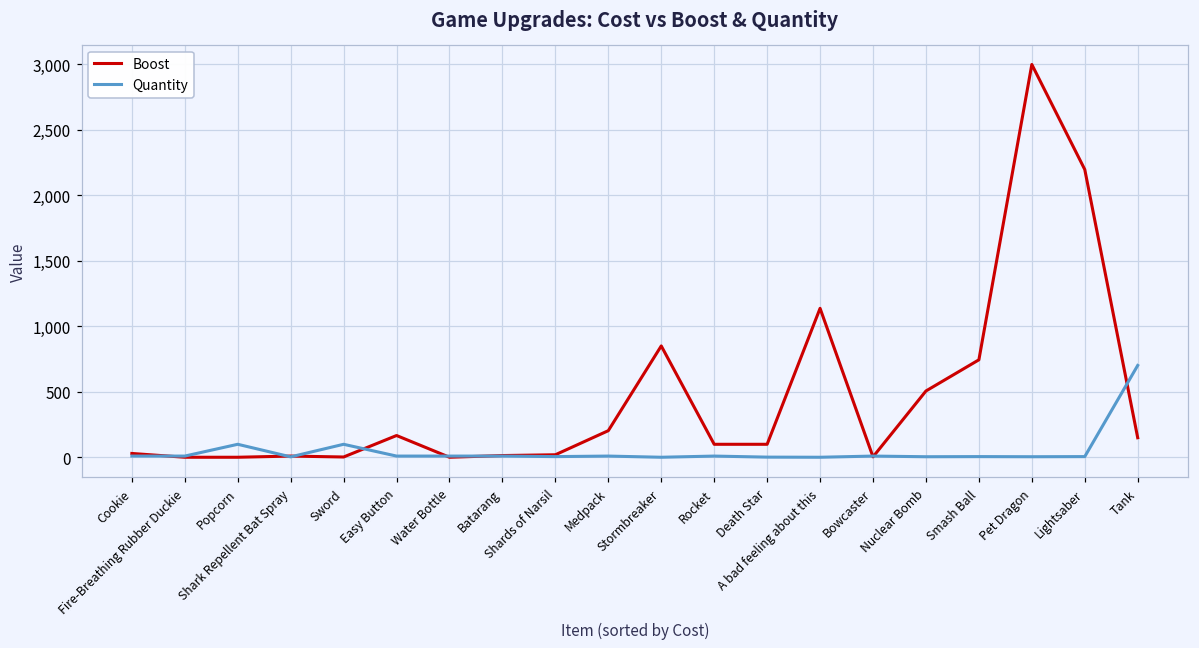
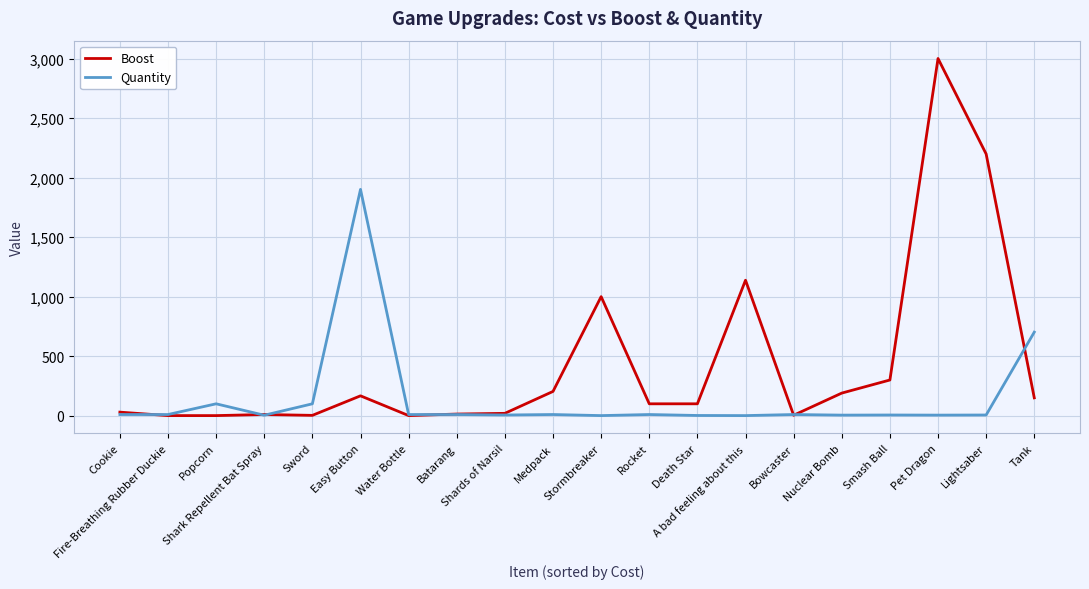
Quantity, Easy Button: 10 -> 1,900
Boost, Stormbreaker: 850 -> 1,000
Boost, Nuclear Bomb: 510 -> 190
Boost, Smash Ball: 750 -> 300
